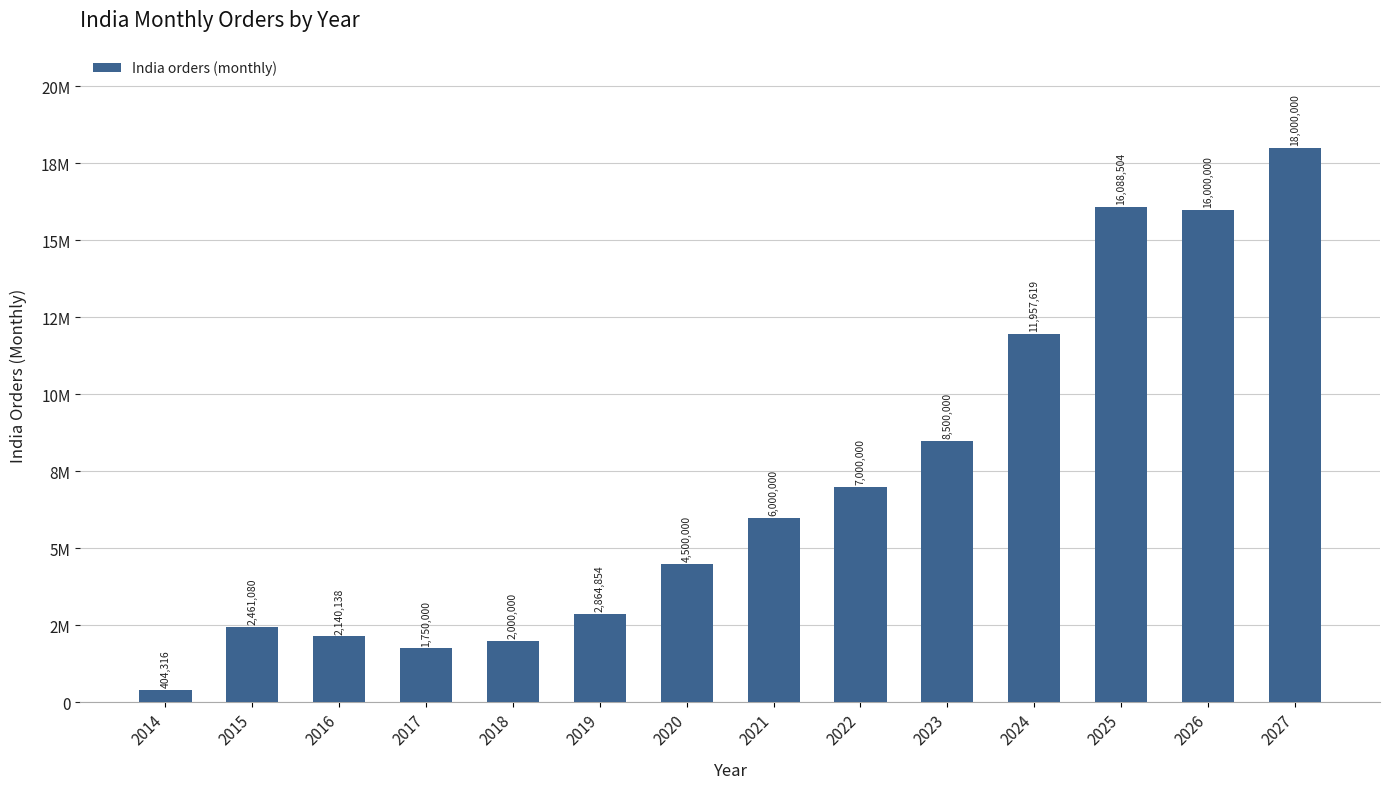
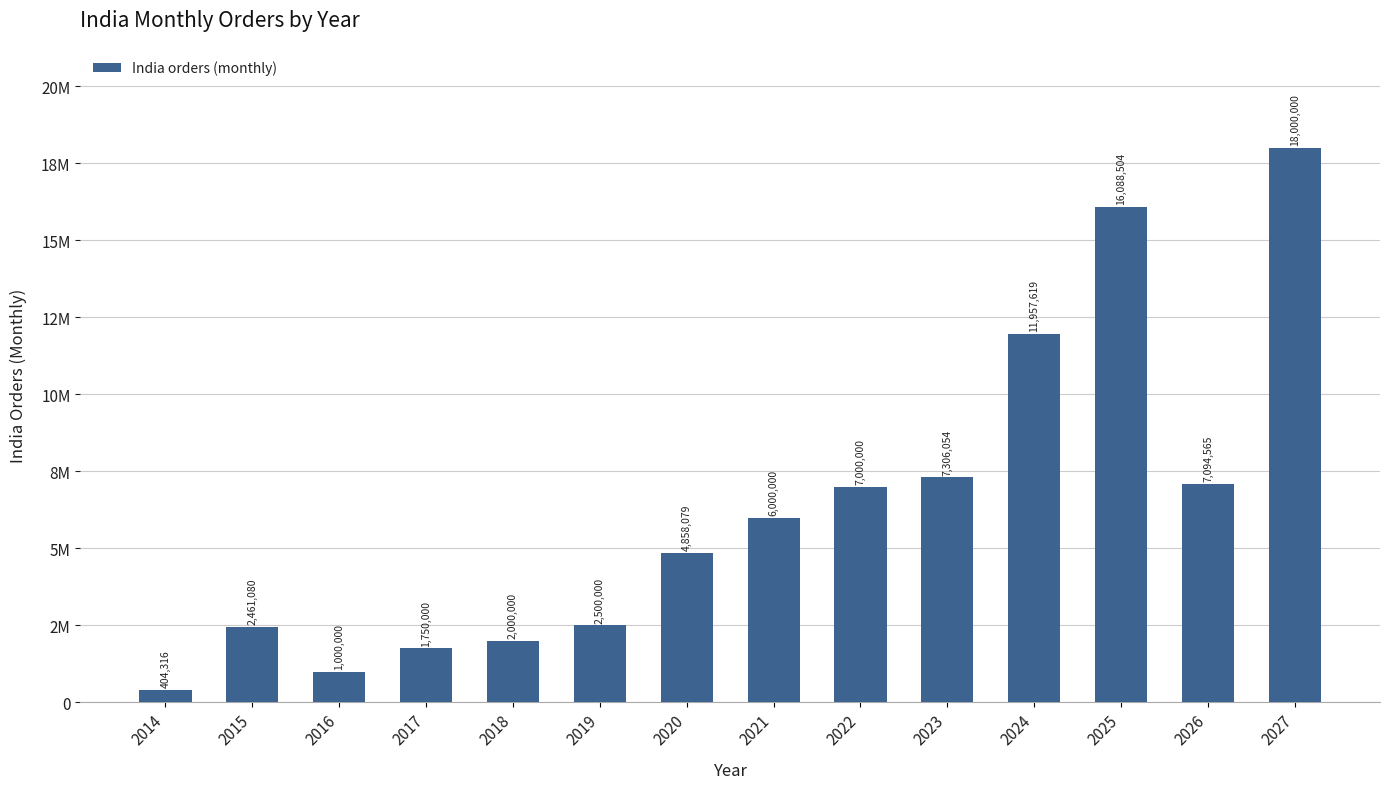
2016: 2,140,138 -> 1,000,000
2019: 2,864,854 -> 2,500,000
2020: 4,500,000 -> 4,858,079
2023: 8,500,000 -> 7,306,054
2026: 16,000,000 -> 7,094,565
